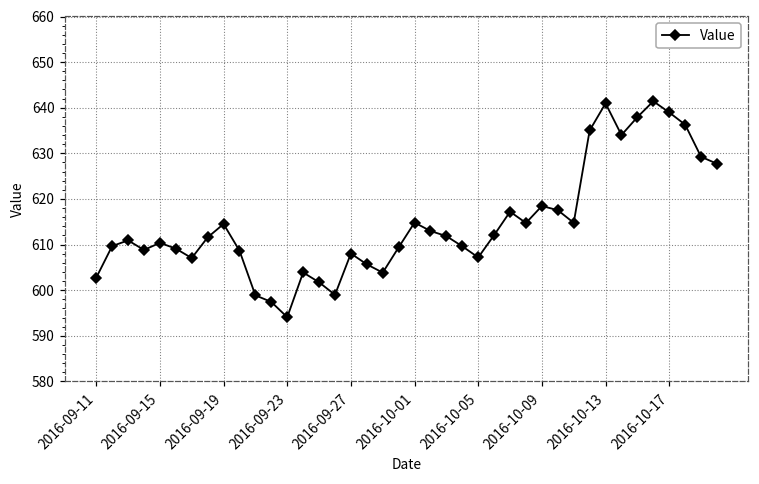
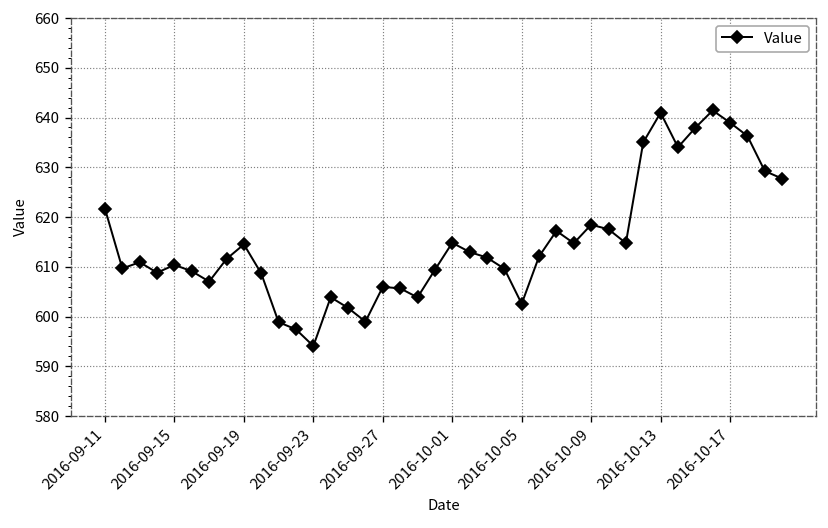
2016-09-11: 603 -> 622
2016-09-27: 608 -> 606
2016-10-05: 607 -> 603
